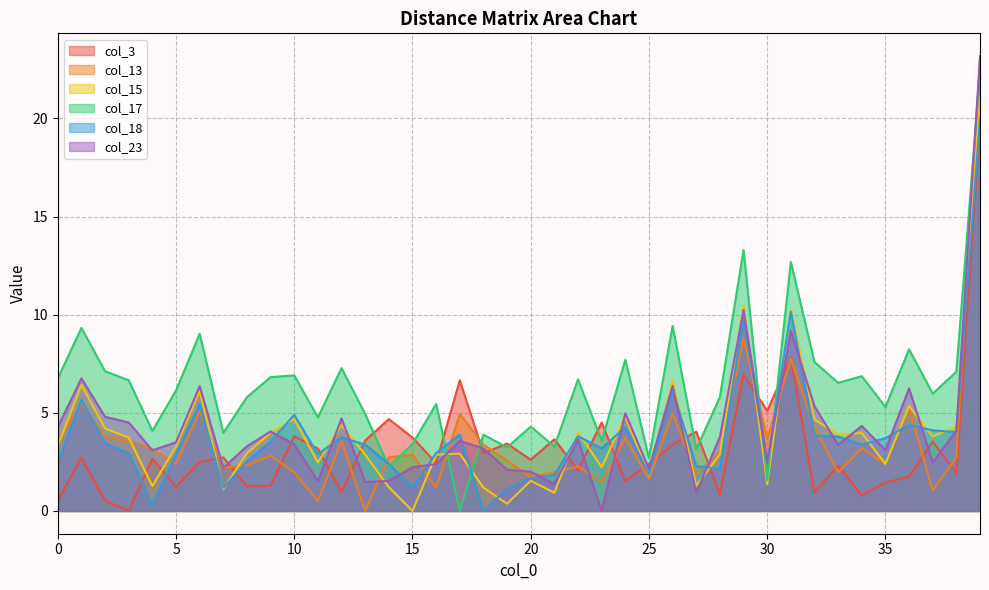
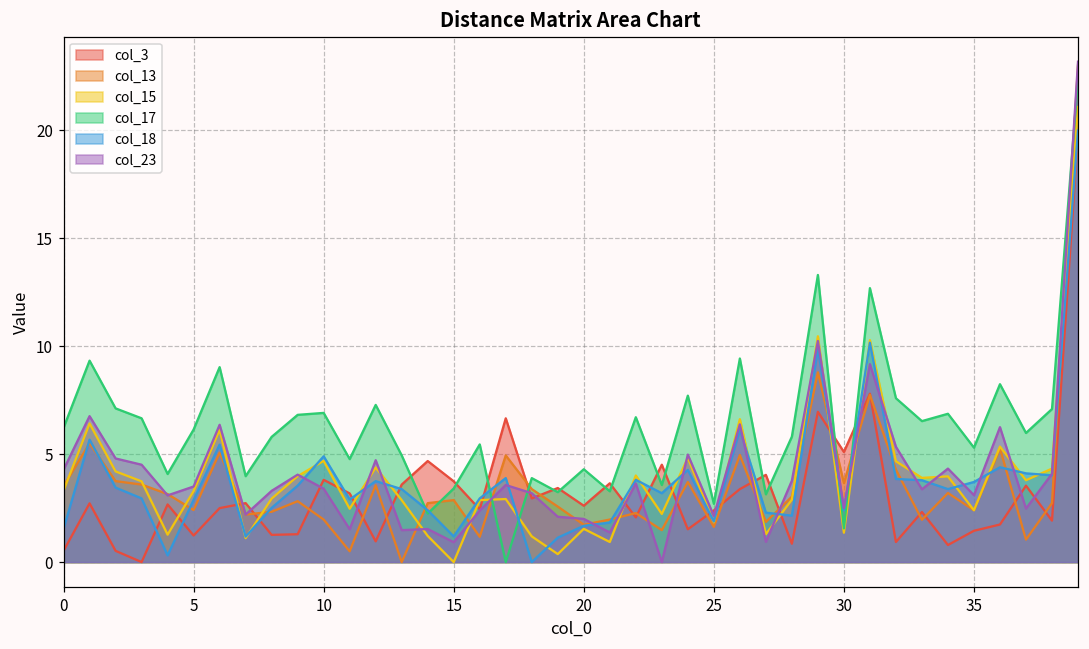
col_17, 0: 6.8 -> 6.2
col_18, 0: 2.5 -> 1.5
col_23, 15: 2.2 -> 0.9
